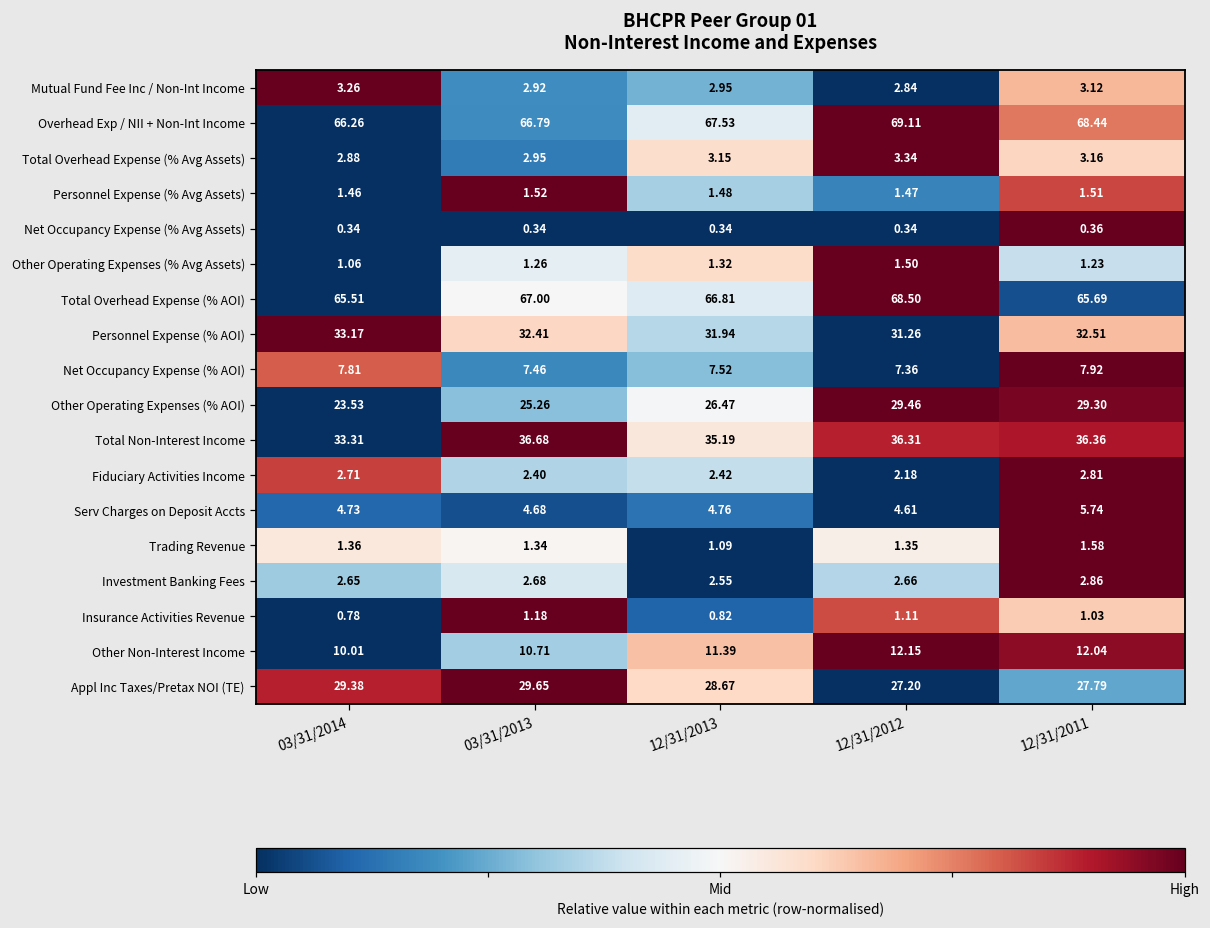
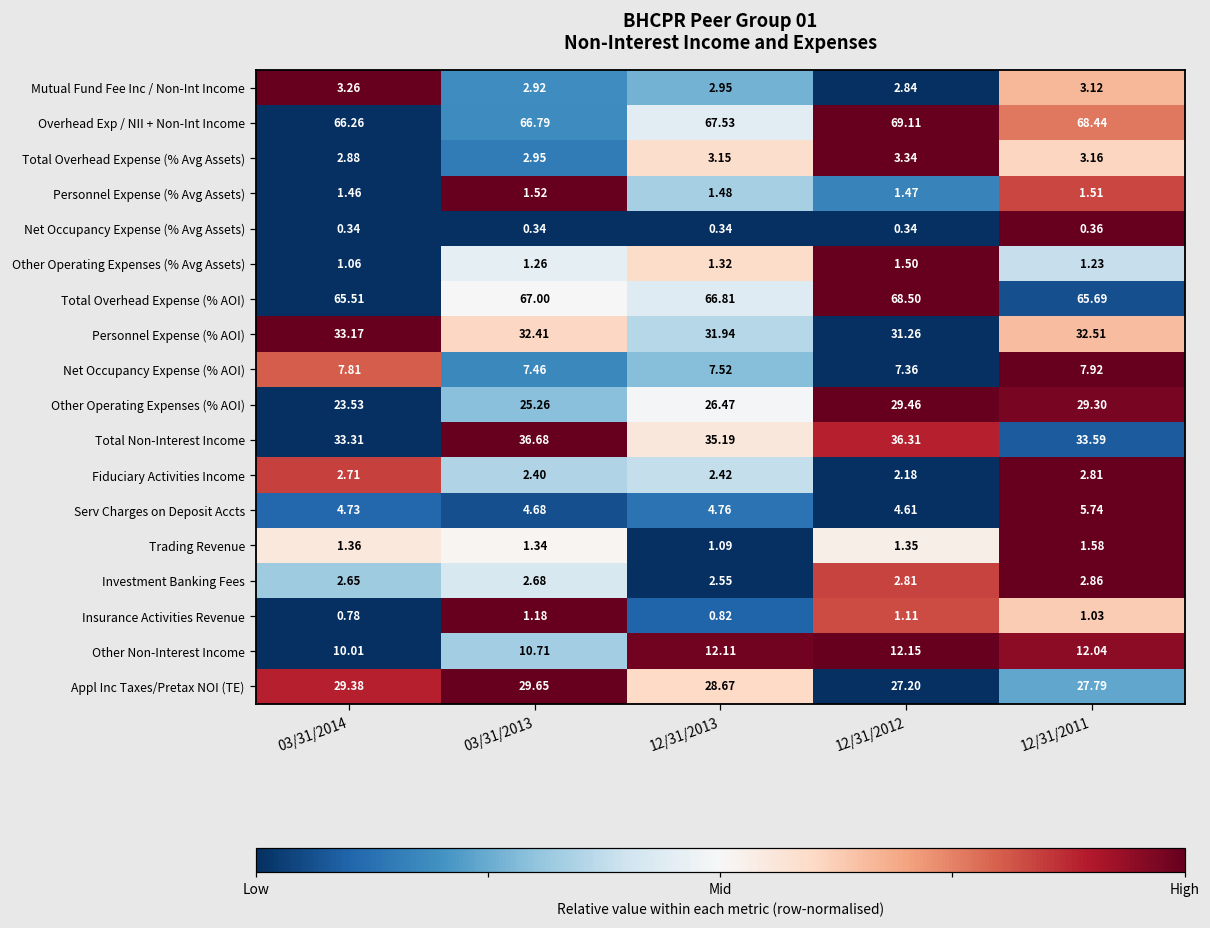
Total Non-Interest Income, 12/31/2011: 36.36 -> 33.59
Investment Banking Fees, 12/31/2012: 2.66 -> 2.81
Other Non-Interest Income, 12/31/2013: 11.39 -> 12.11
